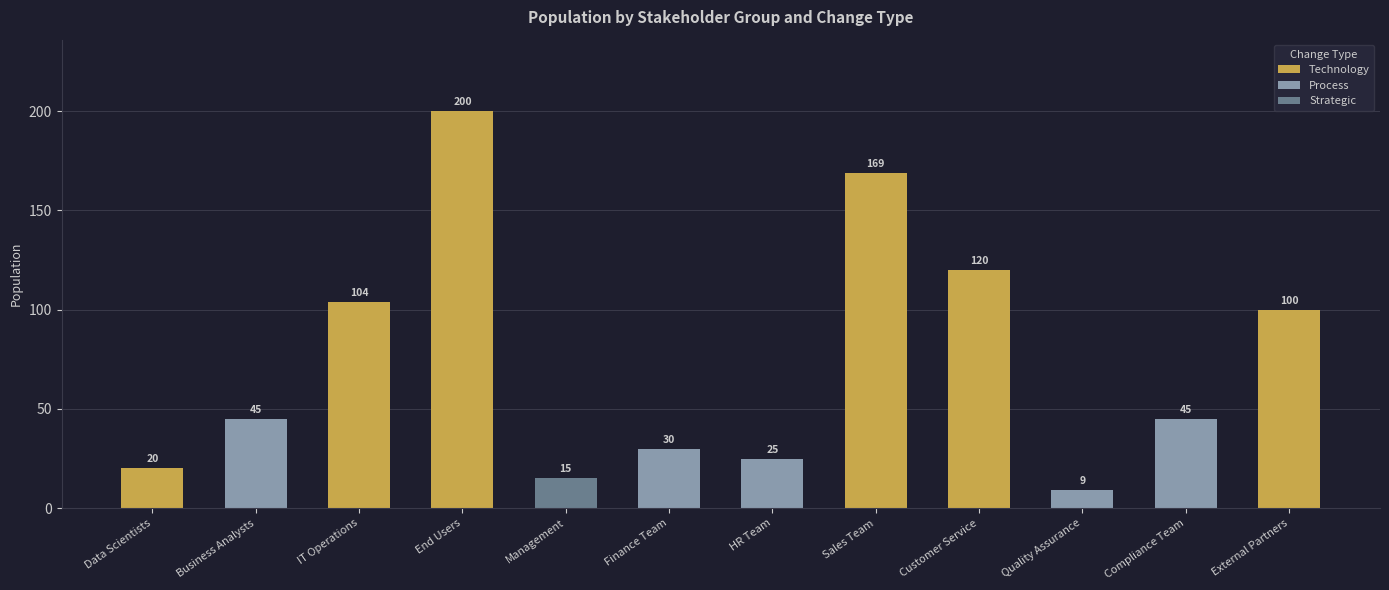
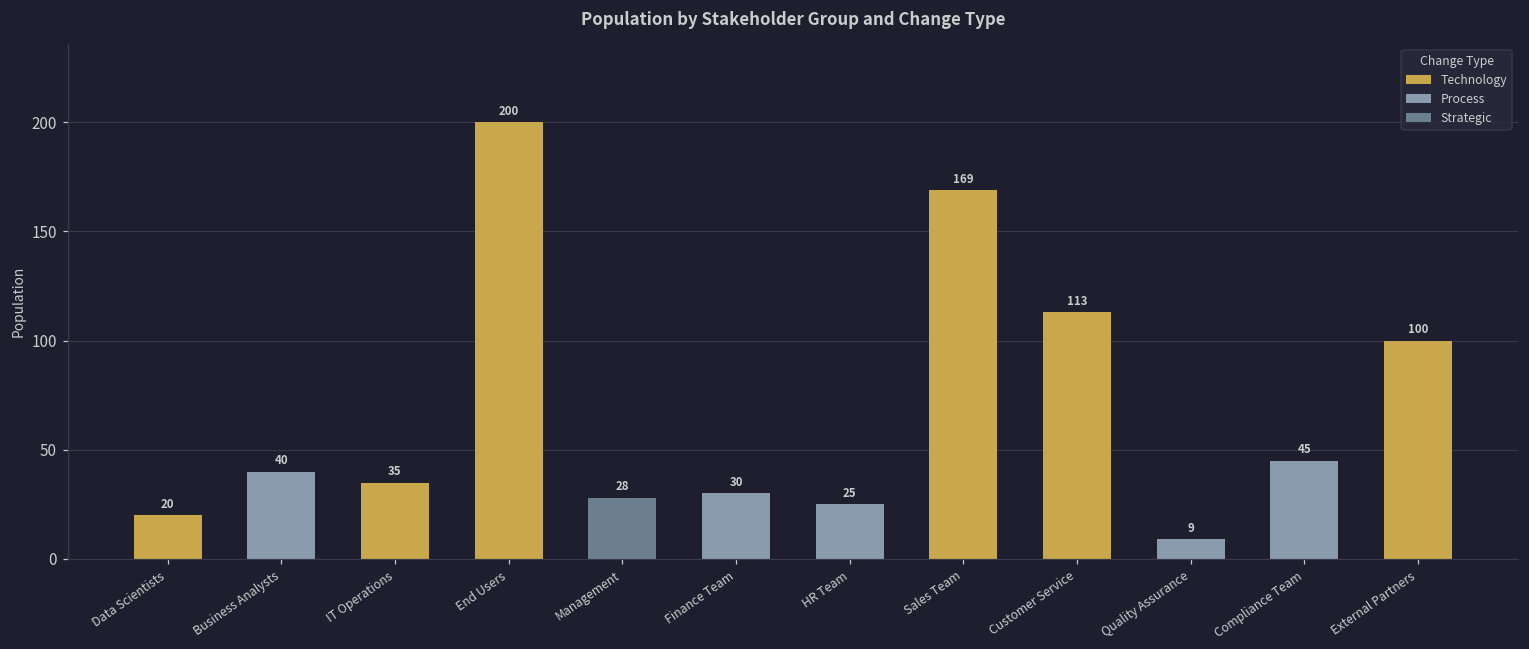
Business Analysts: 45 -> 40
IT Operations: 104 -> 35
Management: 15 -> 28
Customer Service: 120 -> 113
